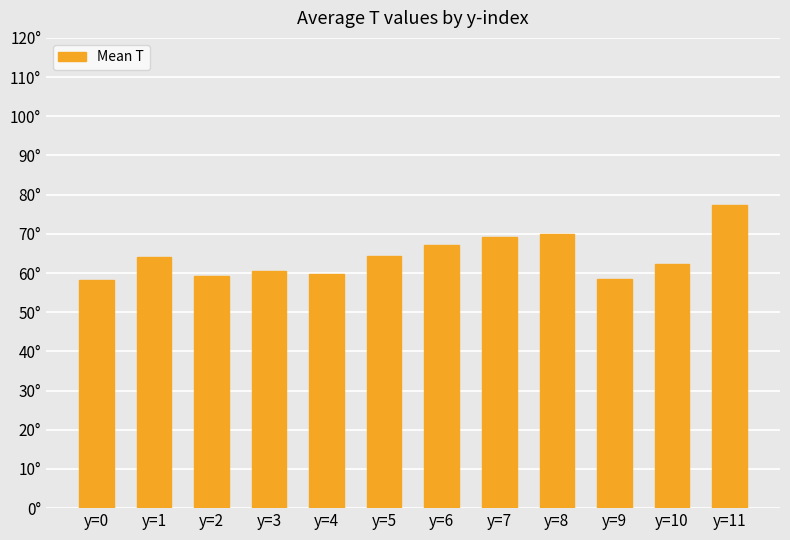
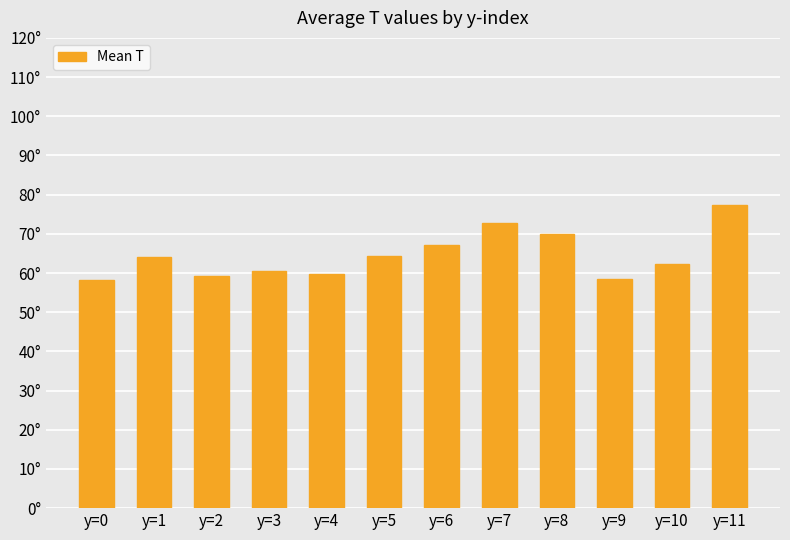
y=7: 69° -> 73°
